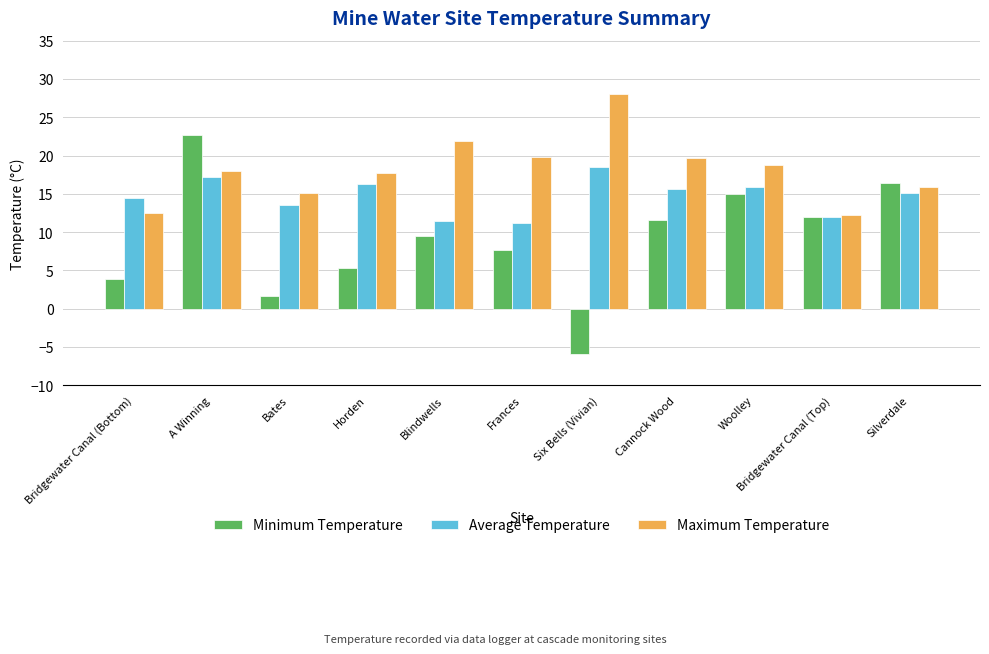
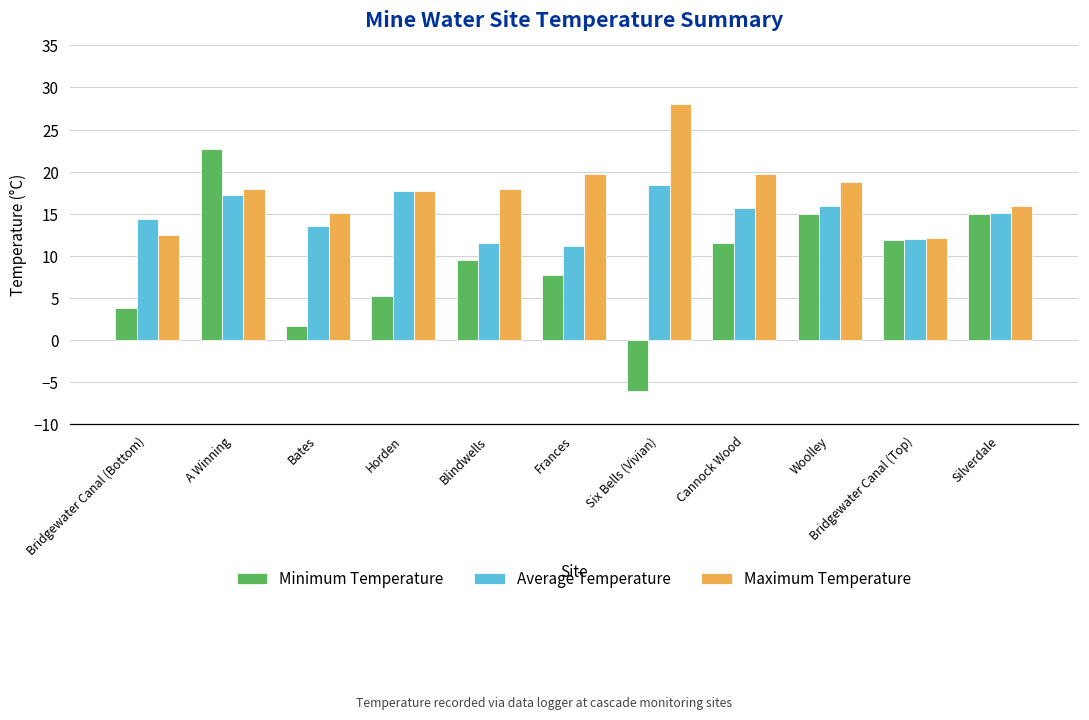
Average Temperature, Horden: 16 -> 18
Maximum Temperature, Blindwells: 22 -> 18
Minimum Temperature, Silverdale: 16 -> 15
